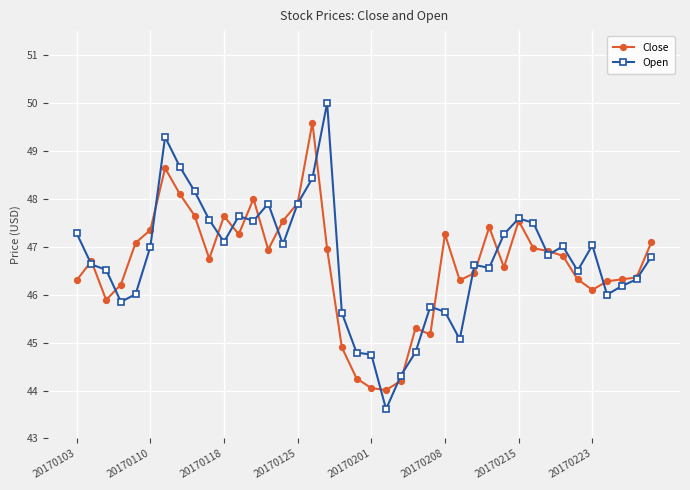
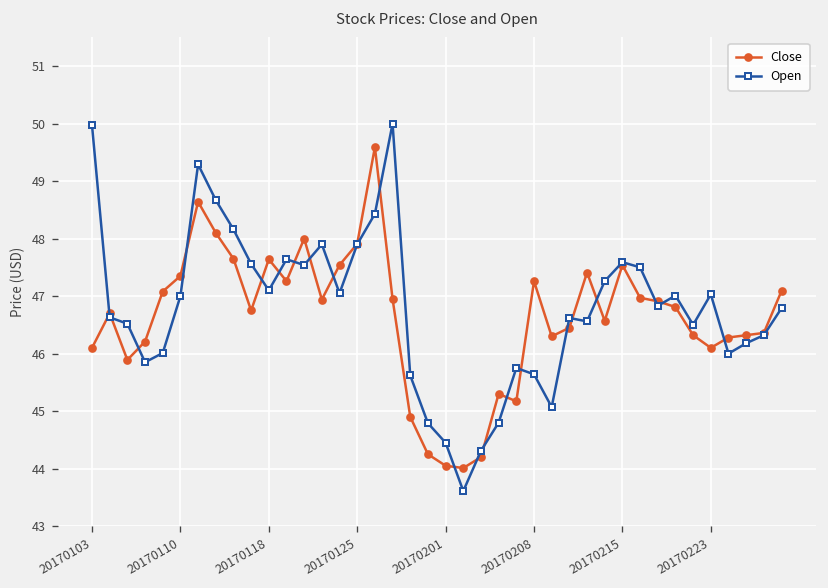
Close, 20170103: 46.3 -> 46.1
Open, 20170103: 47.3 -> 50.0
Open, 20170201: 44.8 -> 44.5
